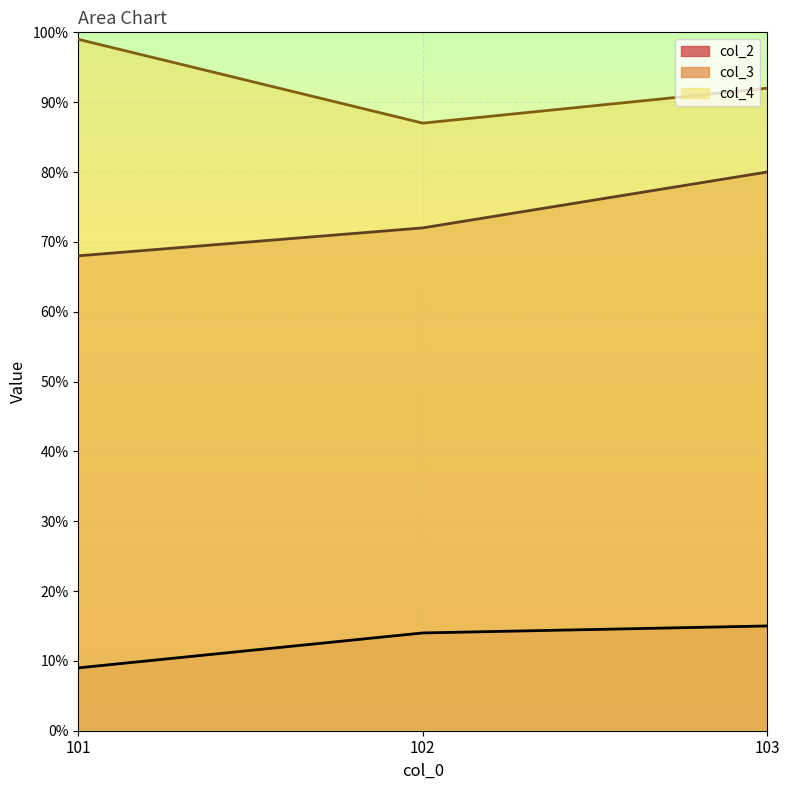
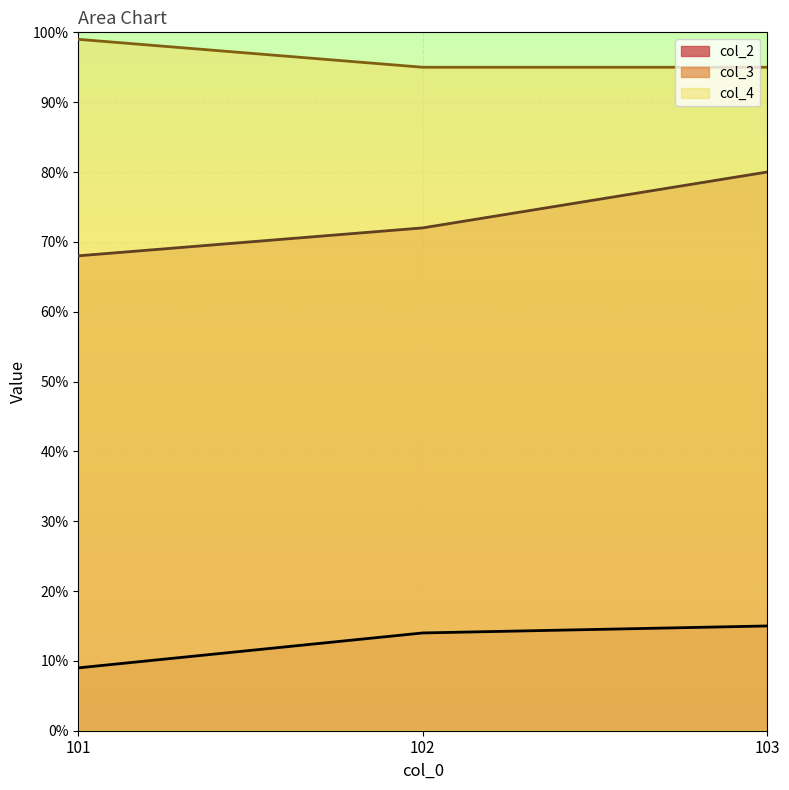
col_4, 102: 87% -> 95%
col_4, 103: 92% -> 95%
